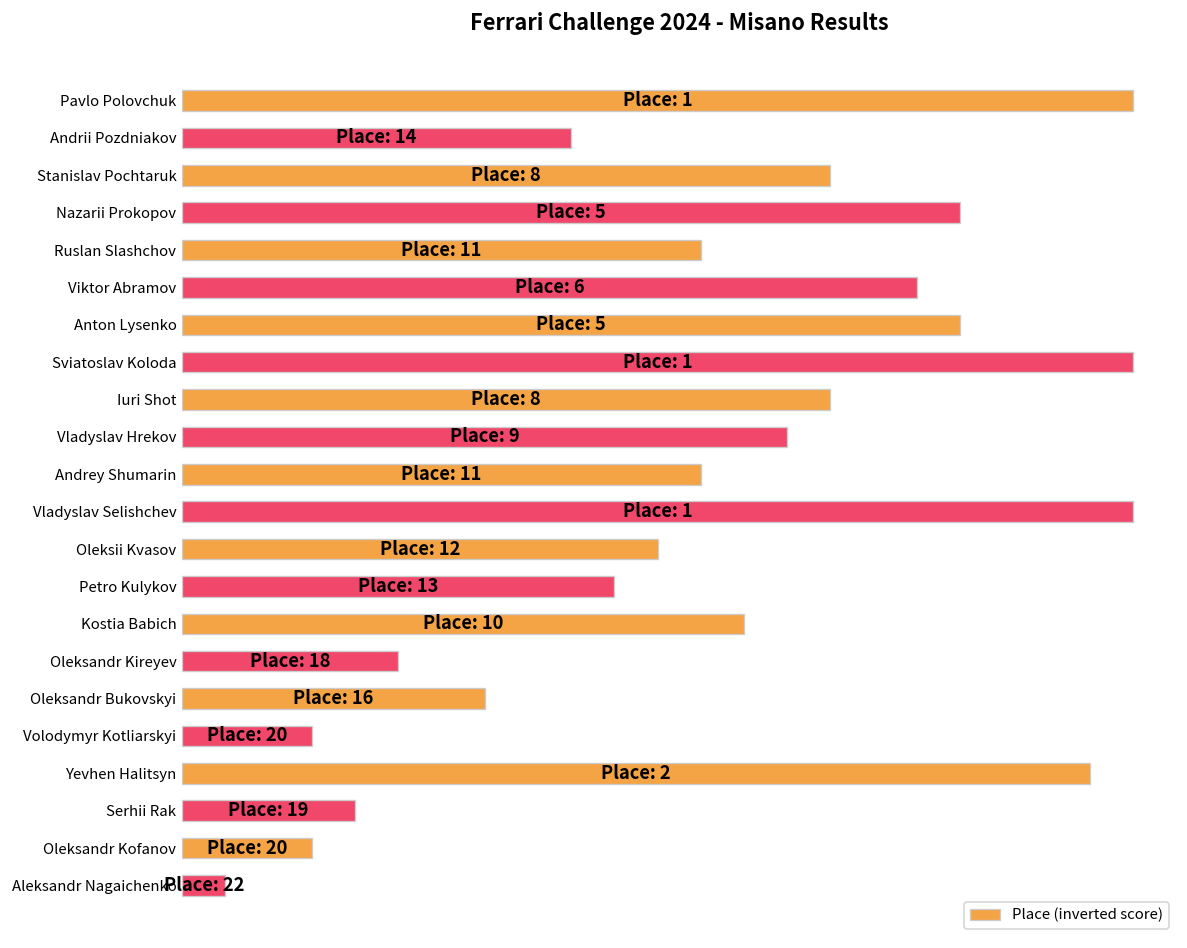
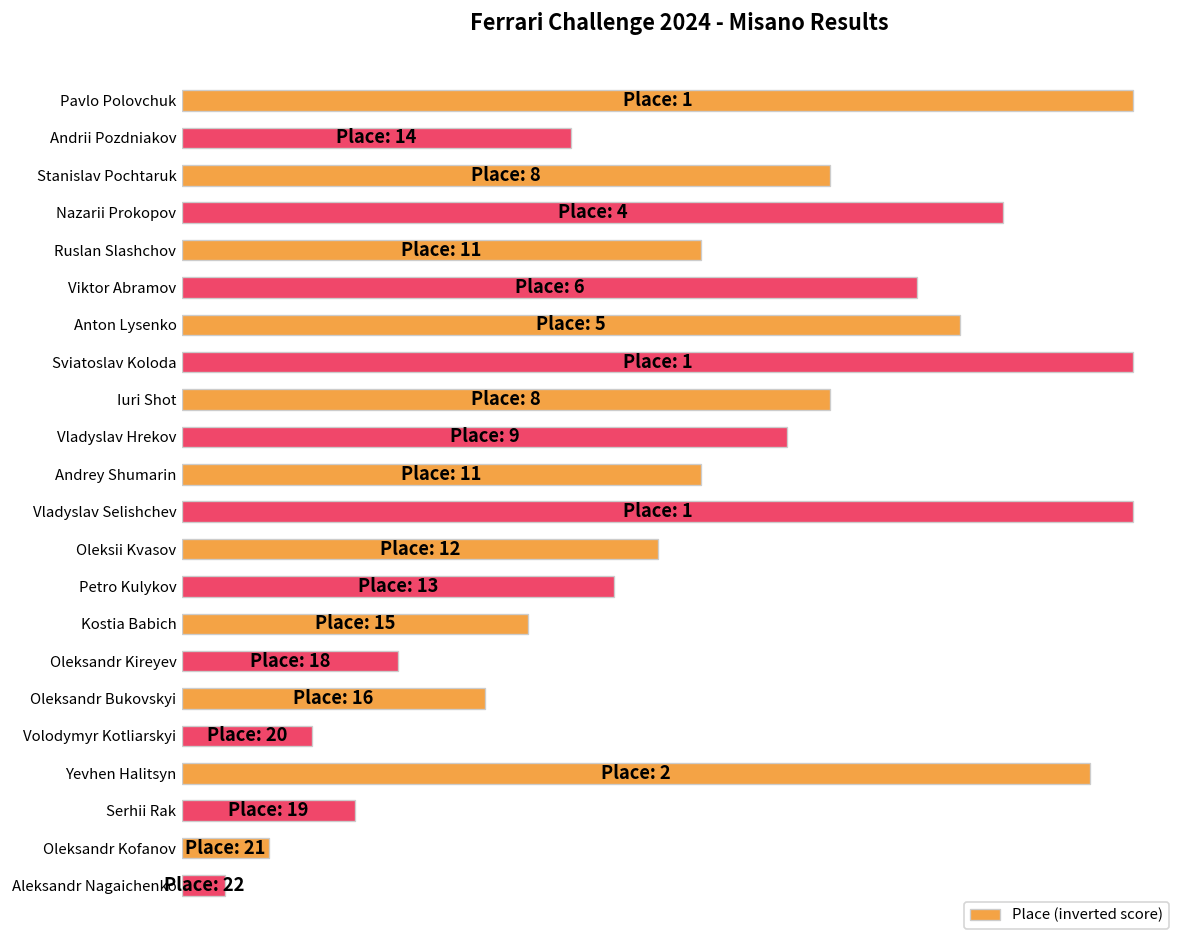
Nazarii Prokopov: 5 -> 4
Kostia Babich: 10 -> 15
Oleksandr Kofanov: 20 -> 21
